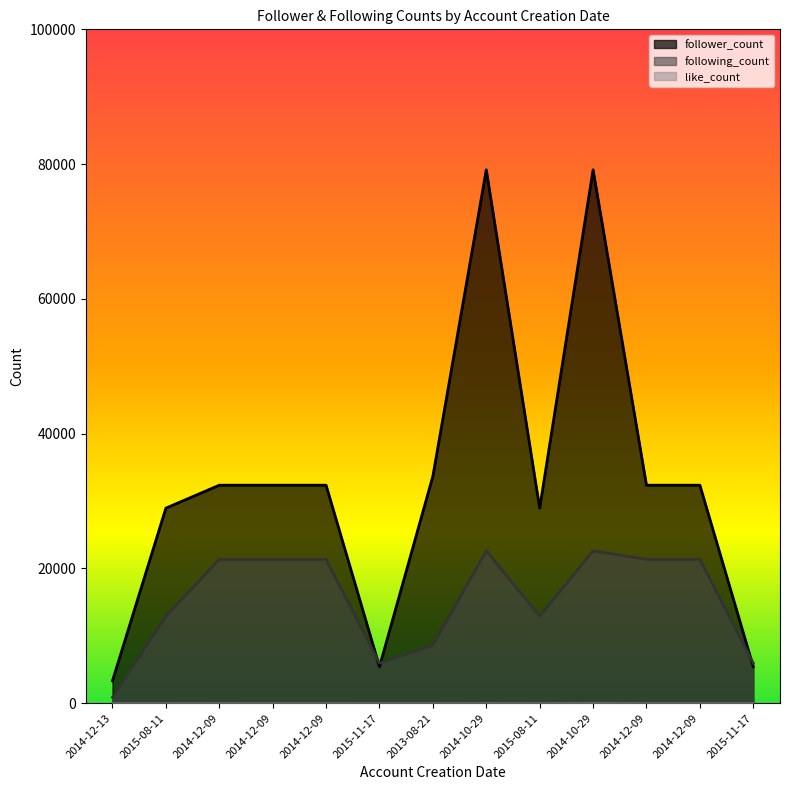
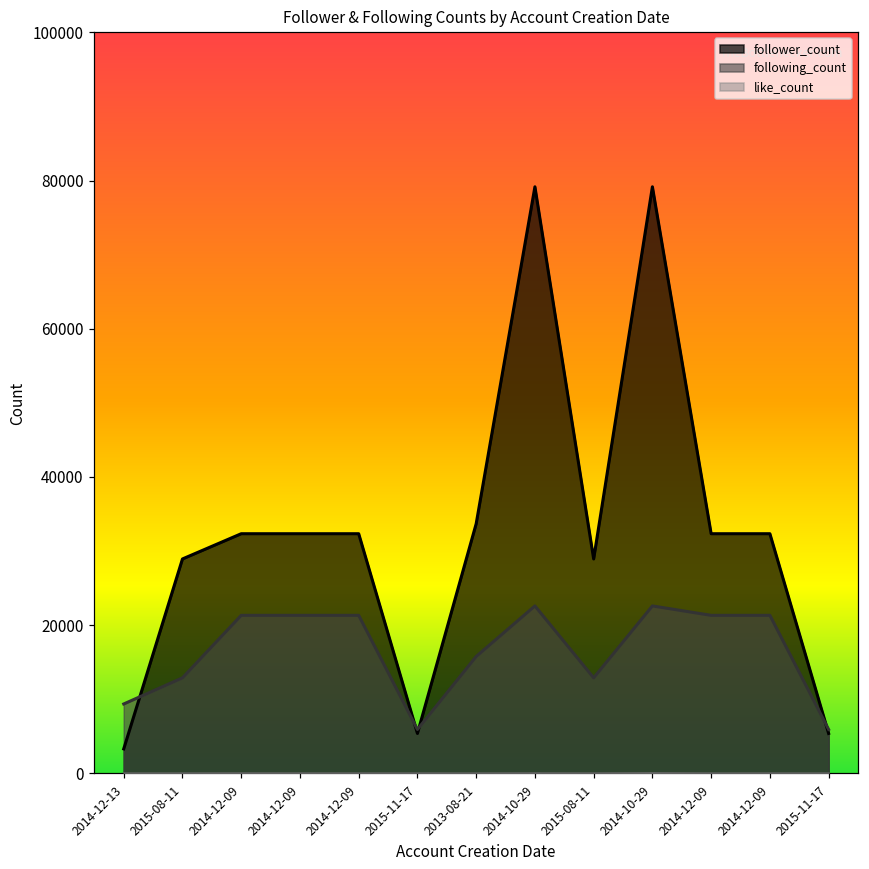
following_count, 2014-12-13: 1000 -> 9000
following_count, 2013-08-21: 9000 -> 16000
